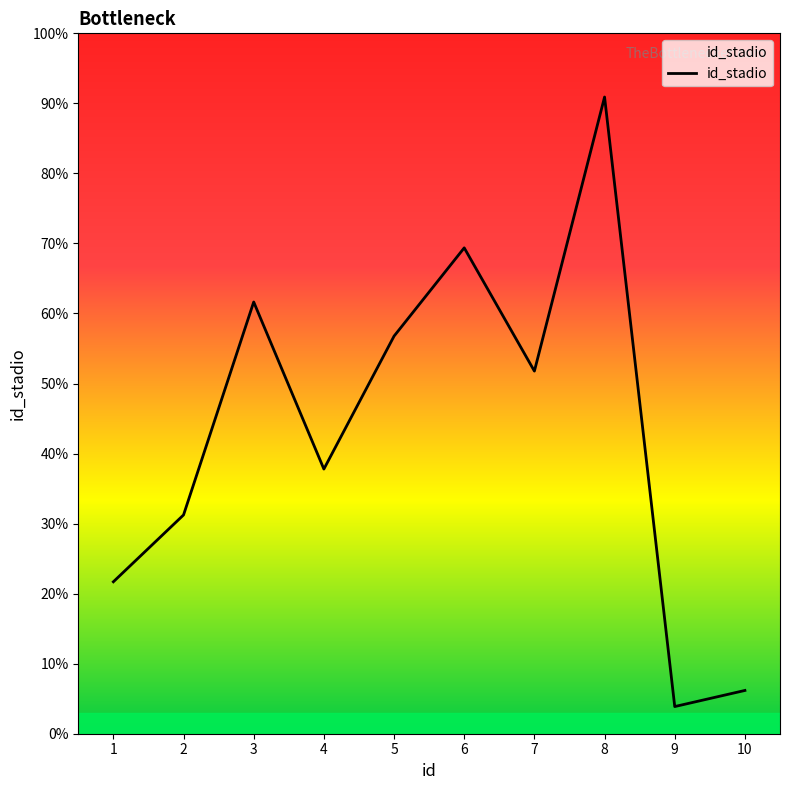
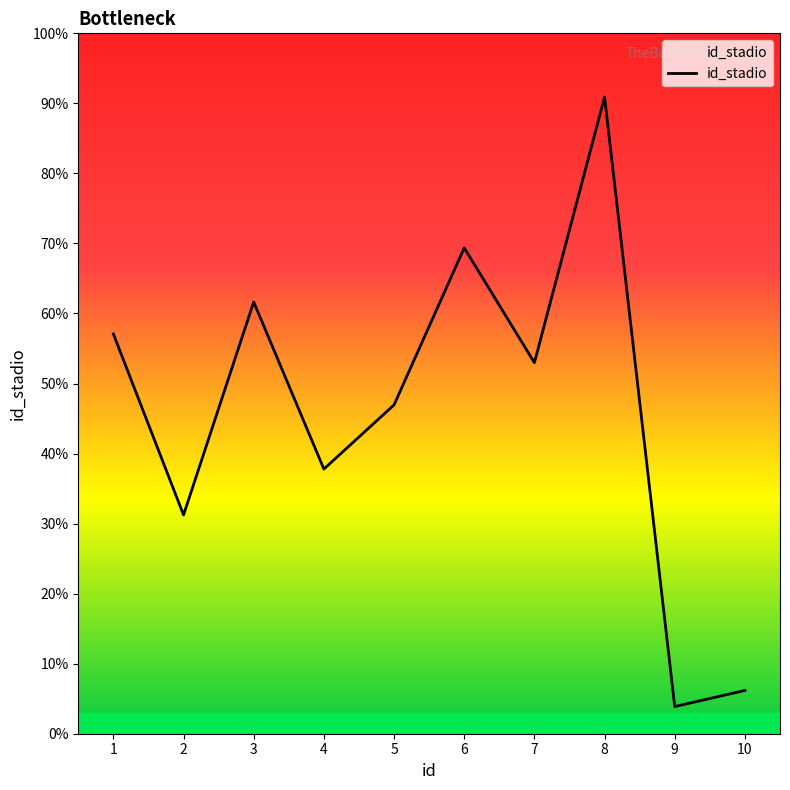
1: 22% -> 57%
5: 57% -> 47%
7: 52% -> 53%
